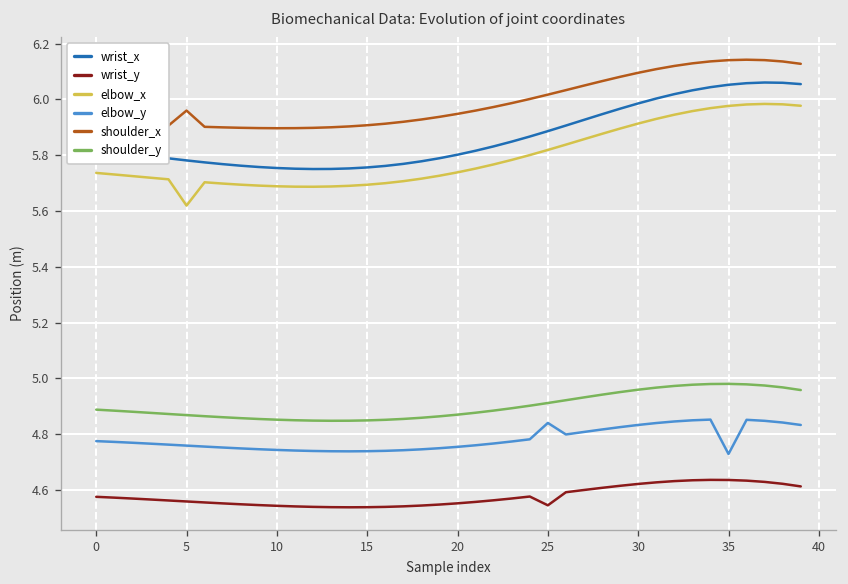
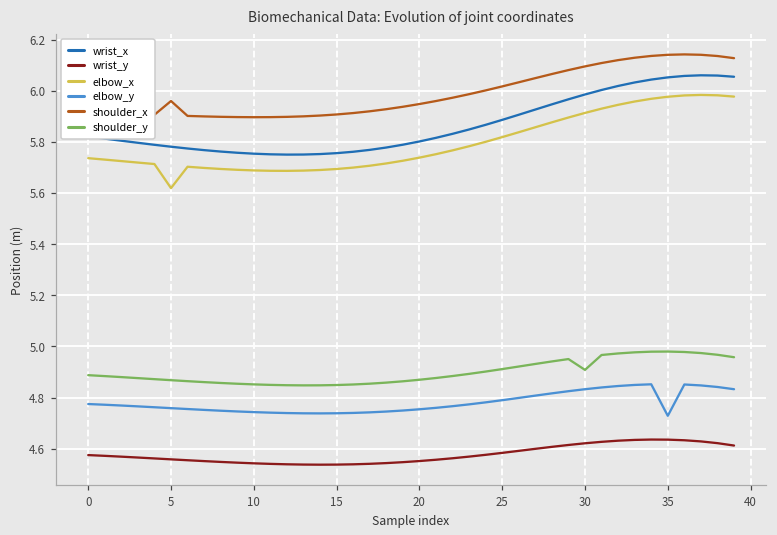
wrist_y, 25: 4.54 -> 4.58
elbow_y, 25: 4.84 -> 4.79
shoulder_y, 30: 4.96 -> 4.91
